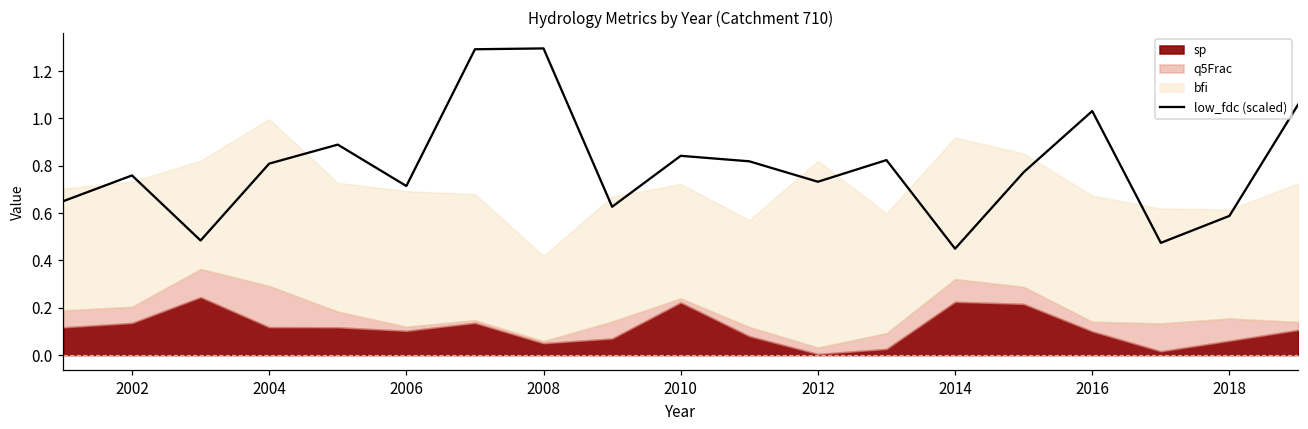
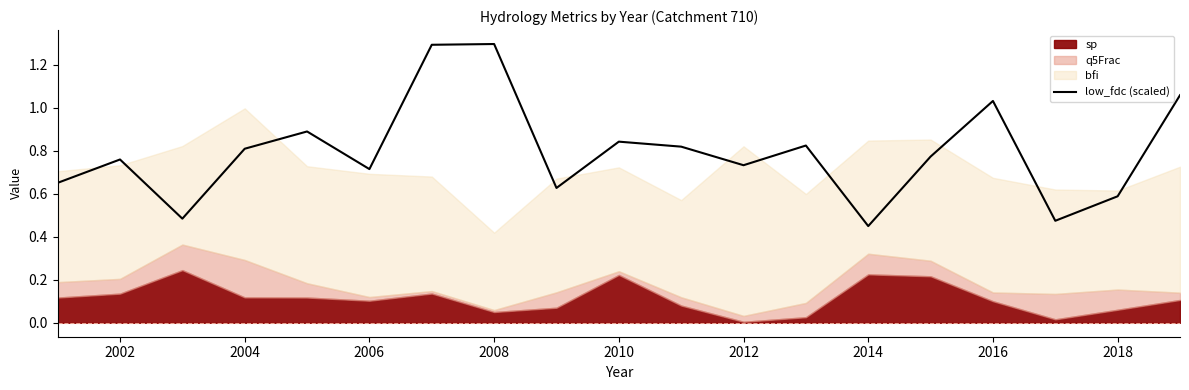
bfi, 2014: 0.60 -> 0.53
